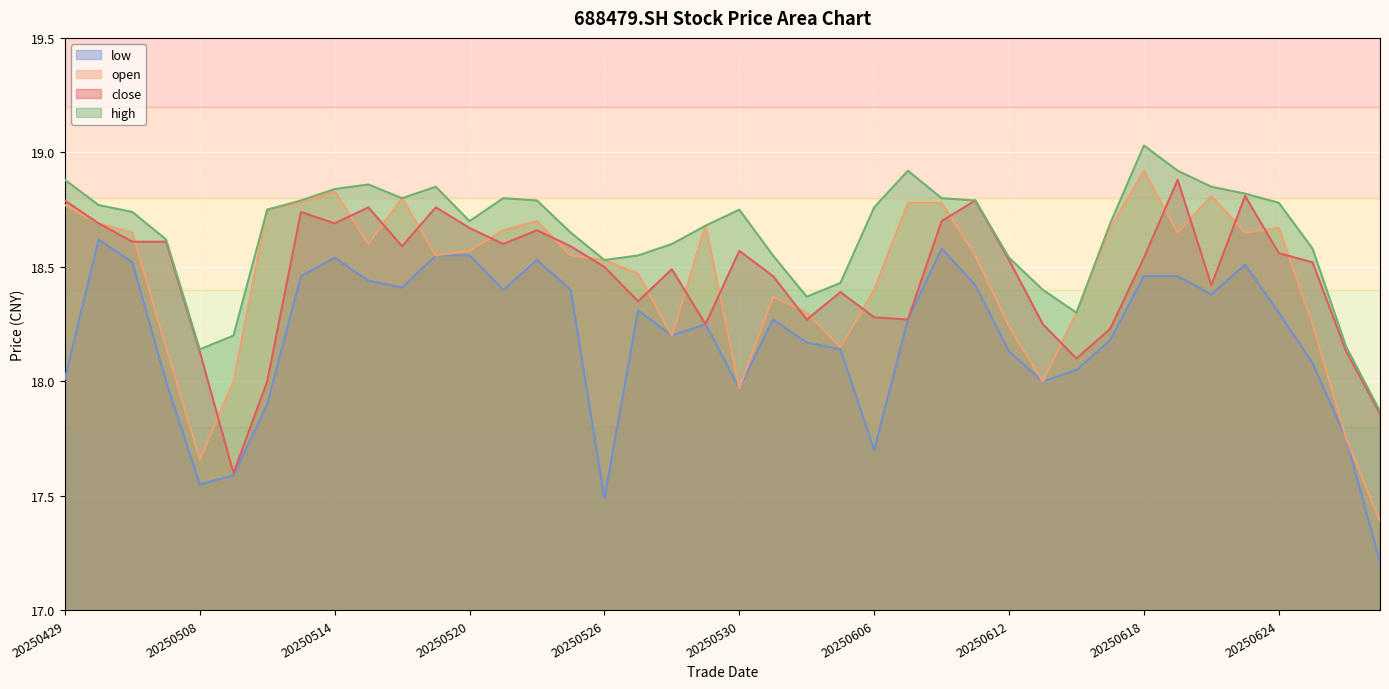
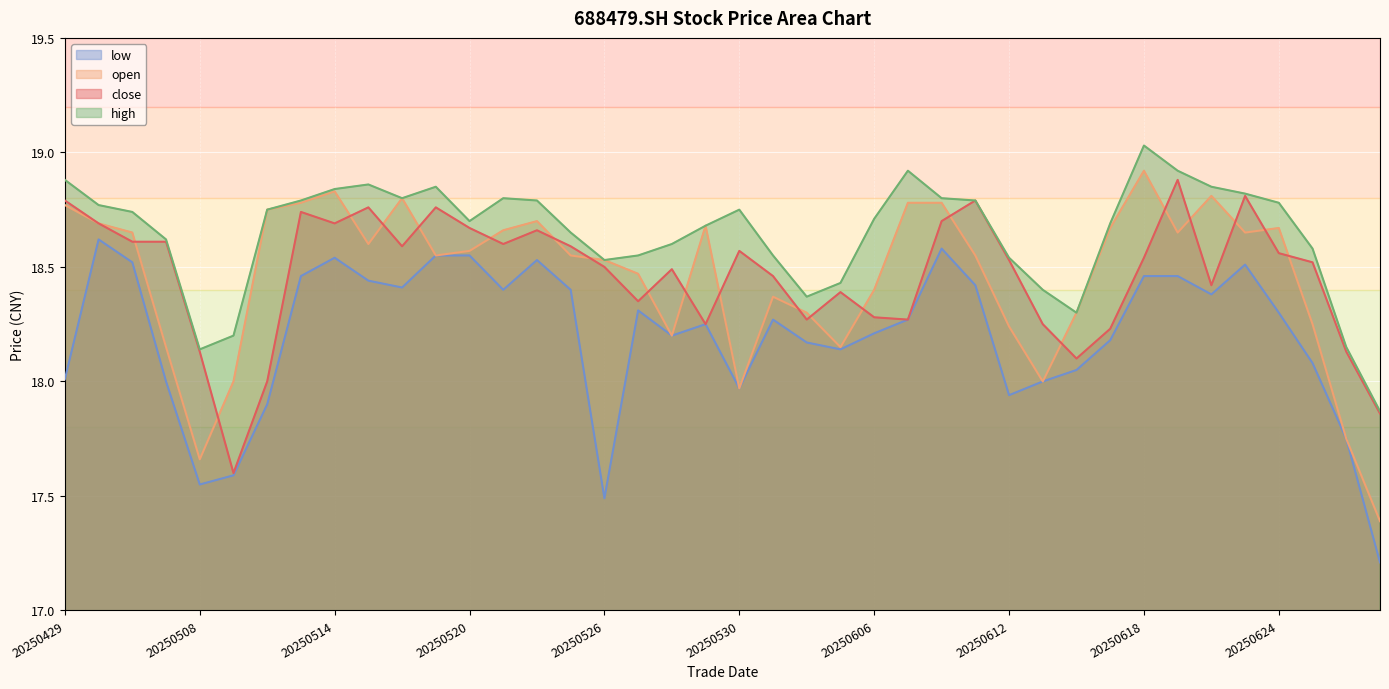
low, 20250606: 17.70 -> 18.21
high, 20250606: 18.76 -> 18.71
low, 20250612: 18.13 -> 17.94
